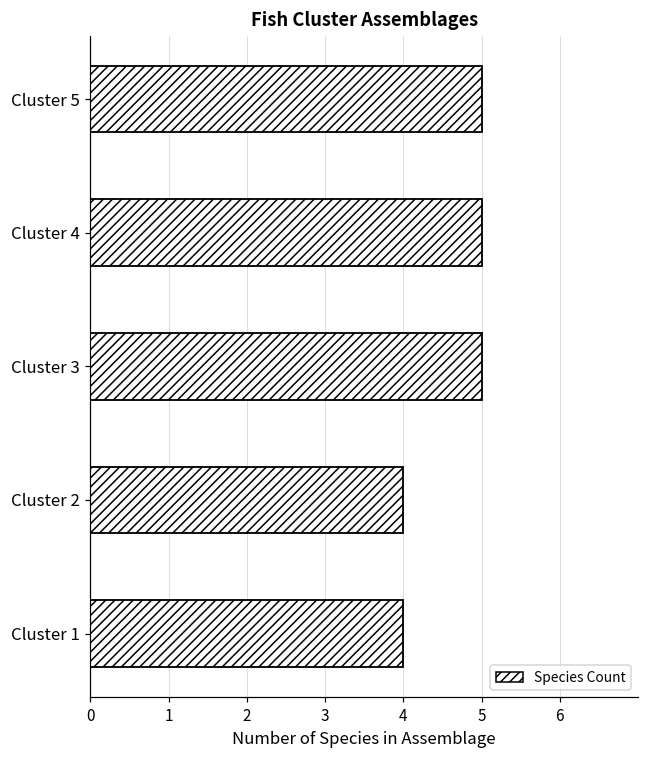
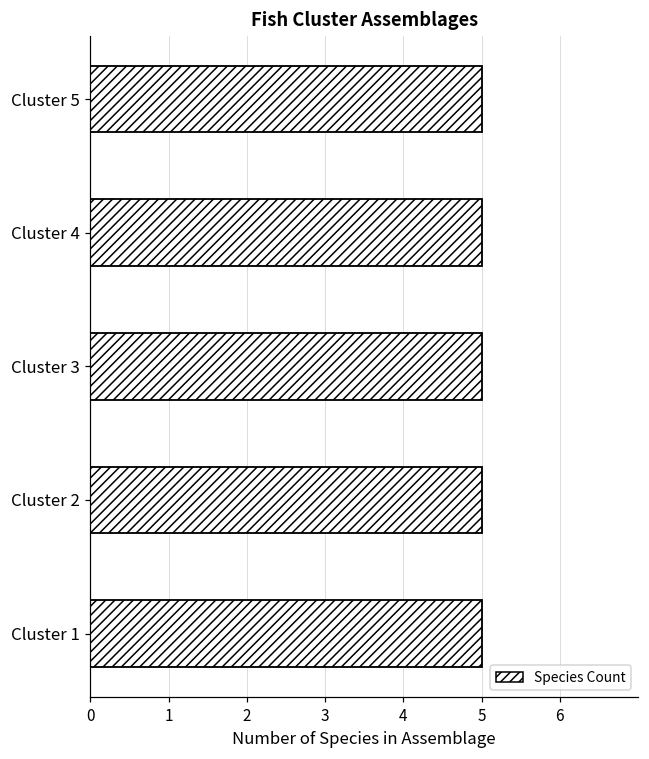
Cluster 2: 4 -> 5
Cluster 1: 4 -> 5
